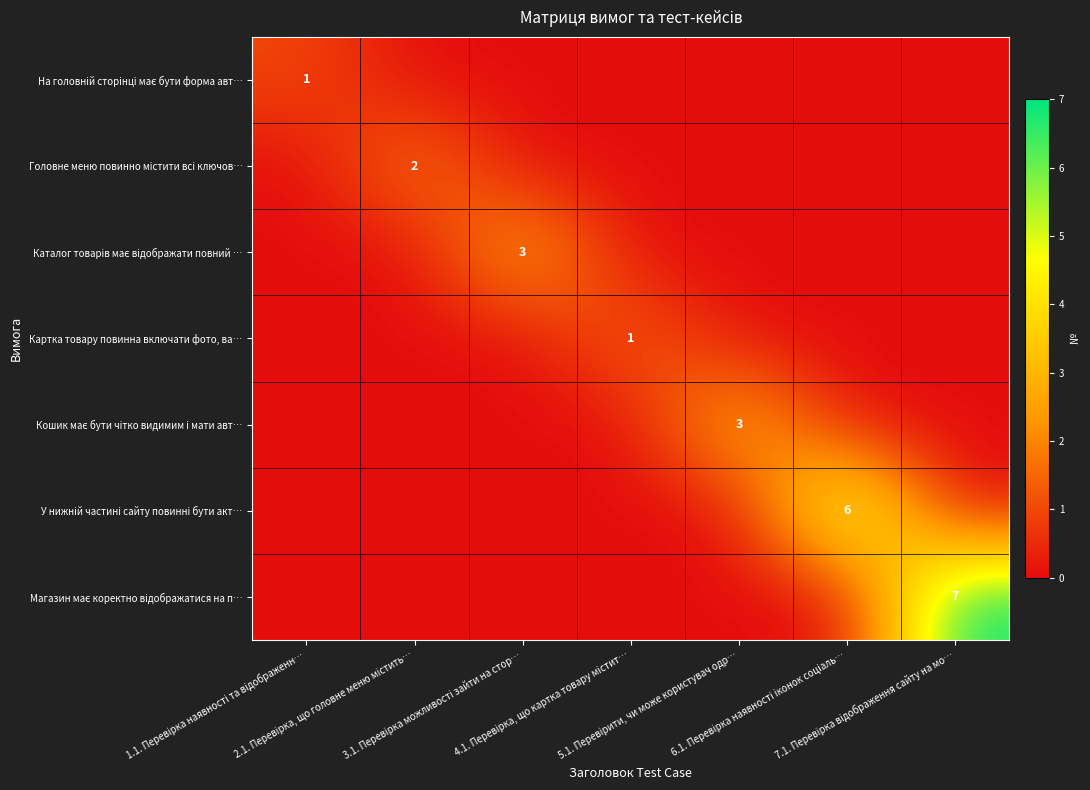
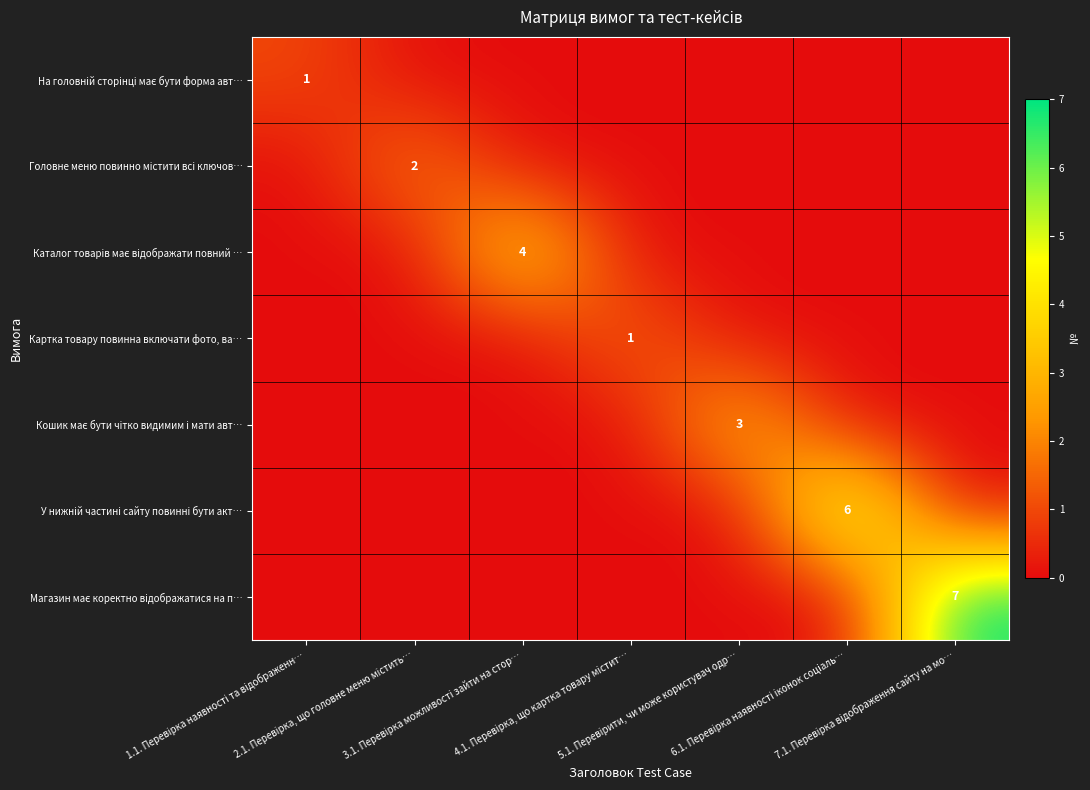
Каталог товарів має відображати повний …, 3.1. Перевірка можливості зайти на стор…: 3 -> 4
